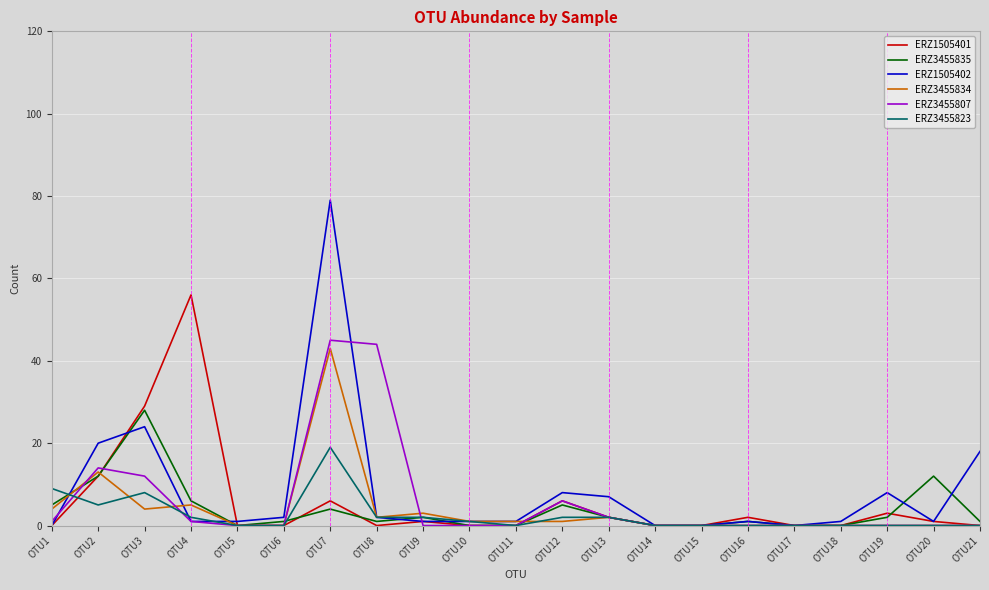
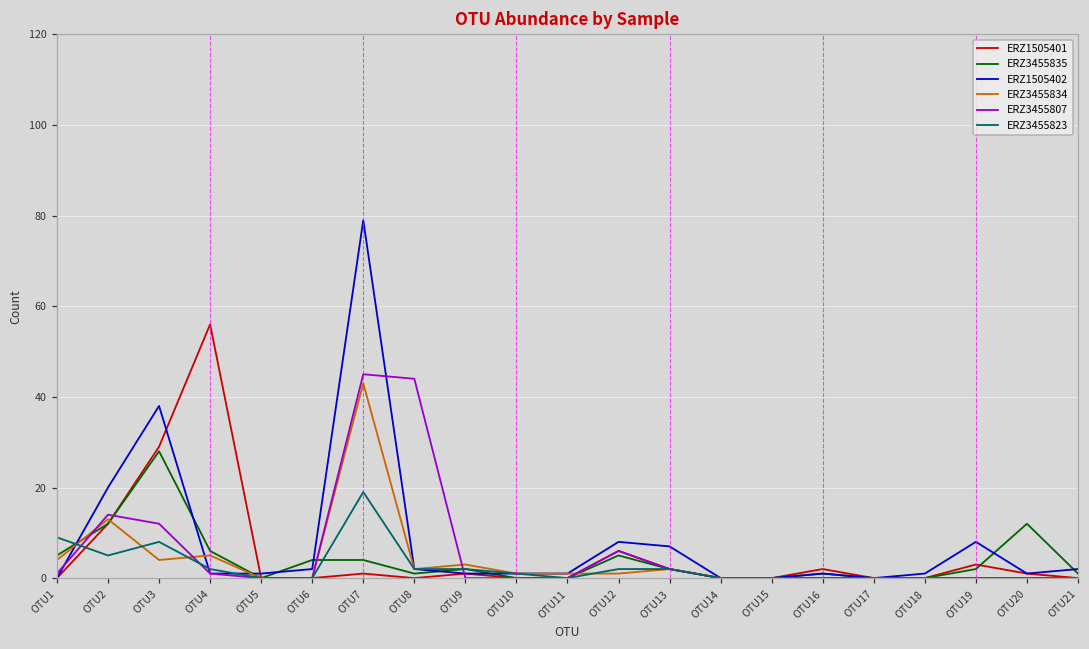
ERZ1505402, OTU3: 24 -> 38
ERZ3455835, OTU6: 1 -> 4
ERZ1505401, OTU7: 6 -> 1
ERZ1505402, OTU21: 18 -> 2
